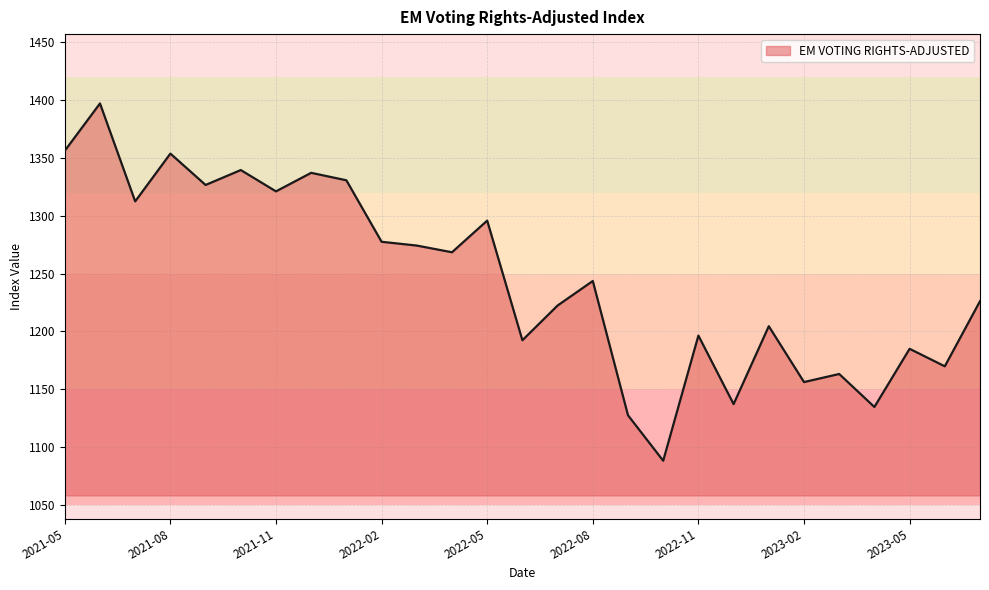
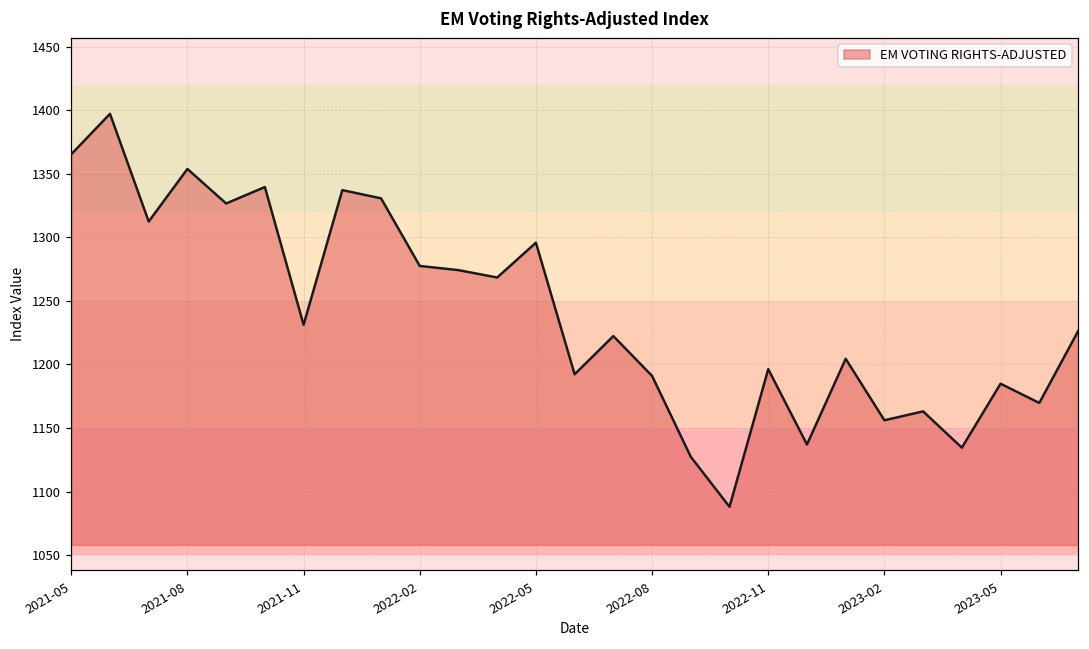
2021-05: 1356 -> 1365
2021-11: 1321 -> 1231
2022-08: 1244 -> 1191
